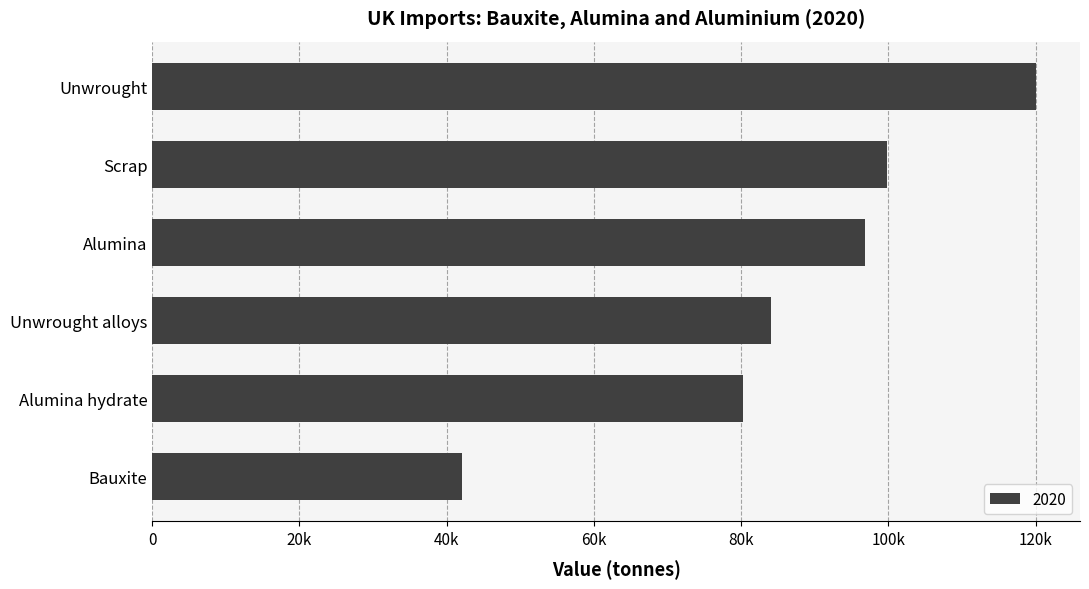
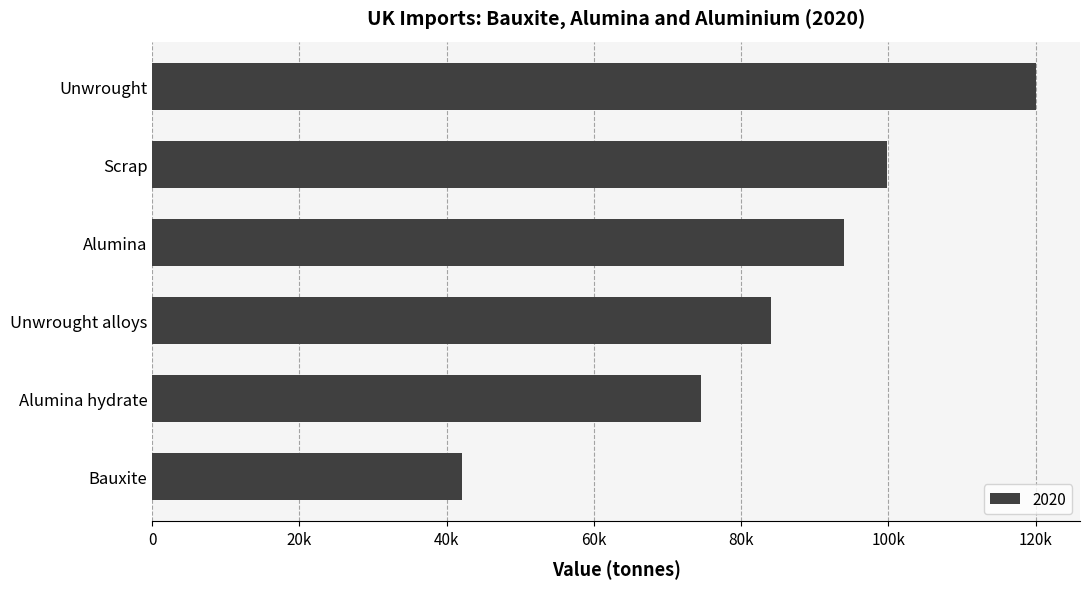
Alumina: 97000 -> 94000
Alumina hydrate: 80000 -> 75000
